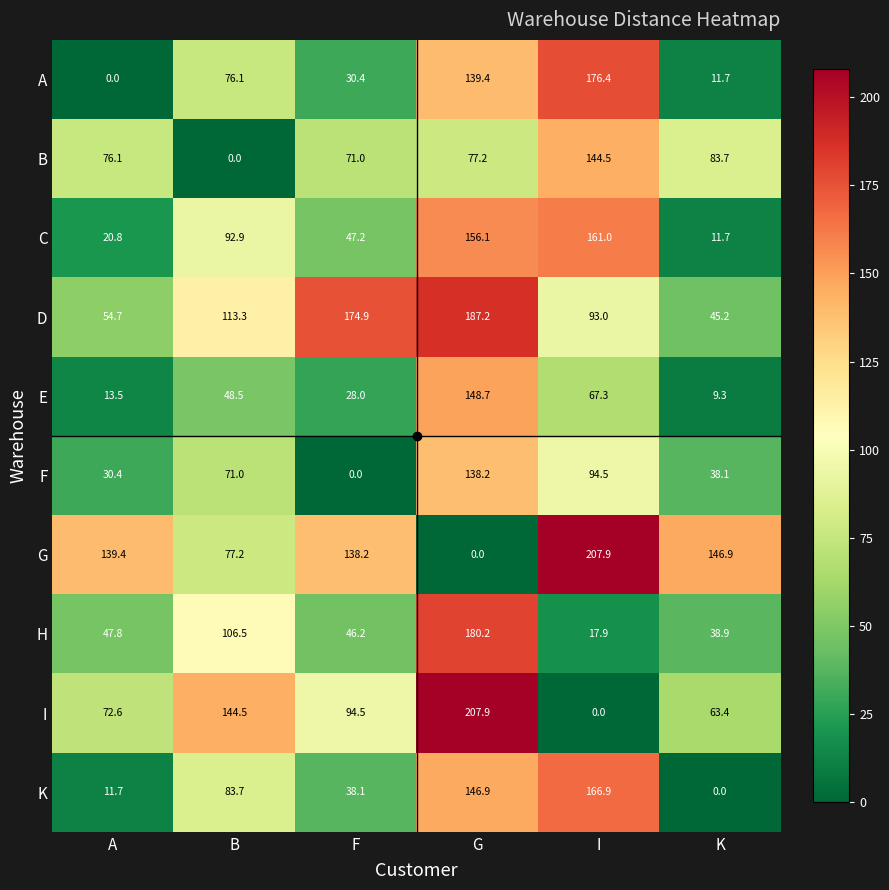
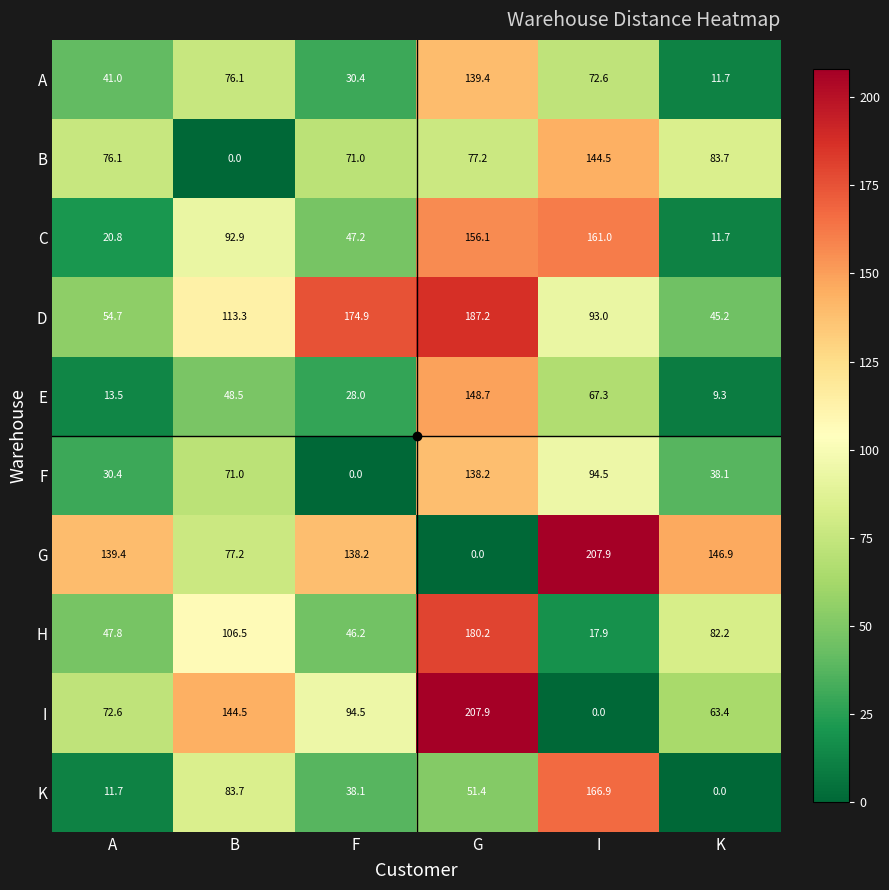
A, A: 0.0 -> 41.0
A, I: 176.4 -> 72.6
H, K: 38.9 -> 82.2
K, G: 146.9 -> 51.4
